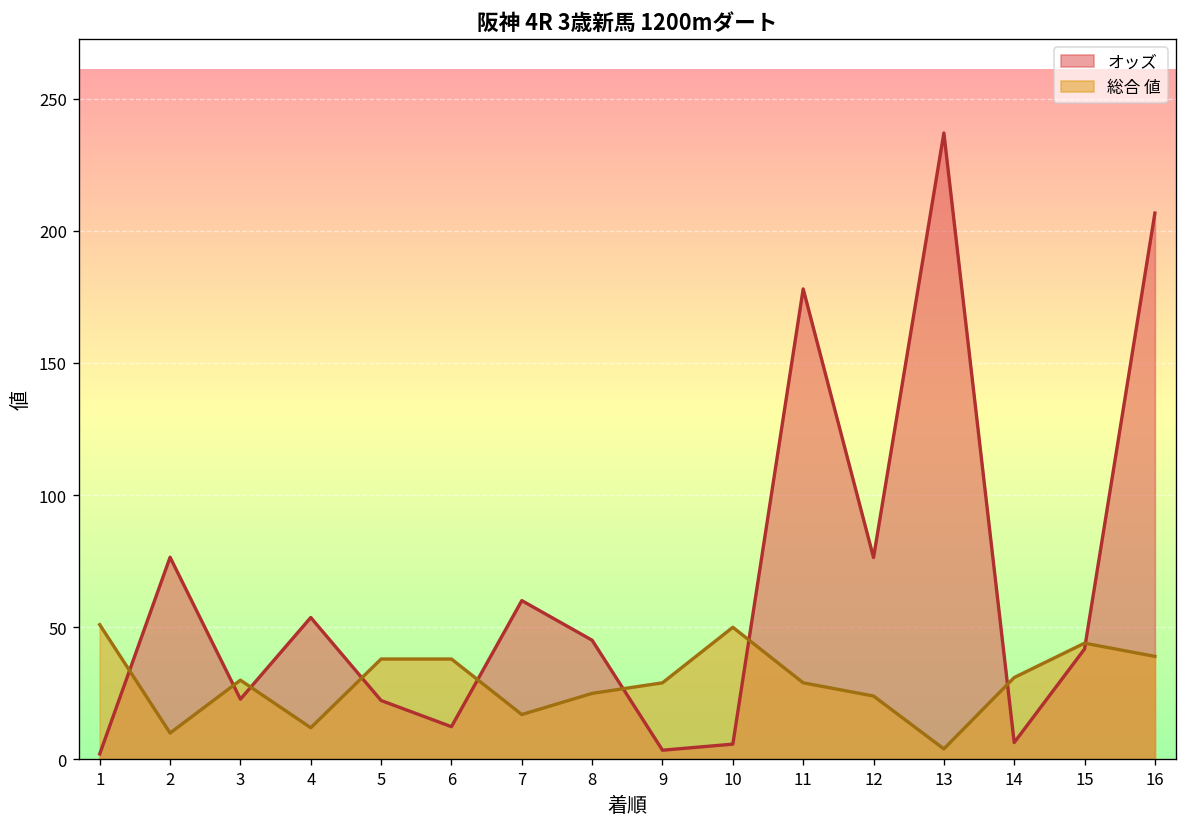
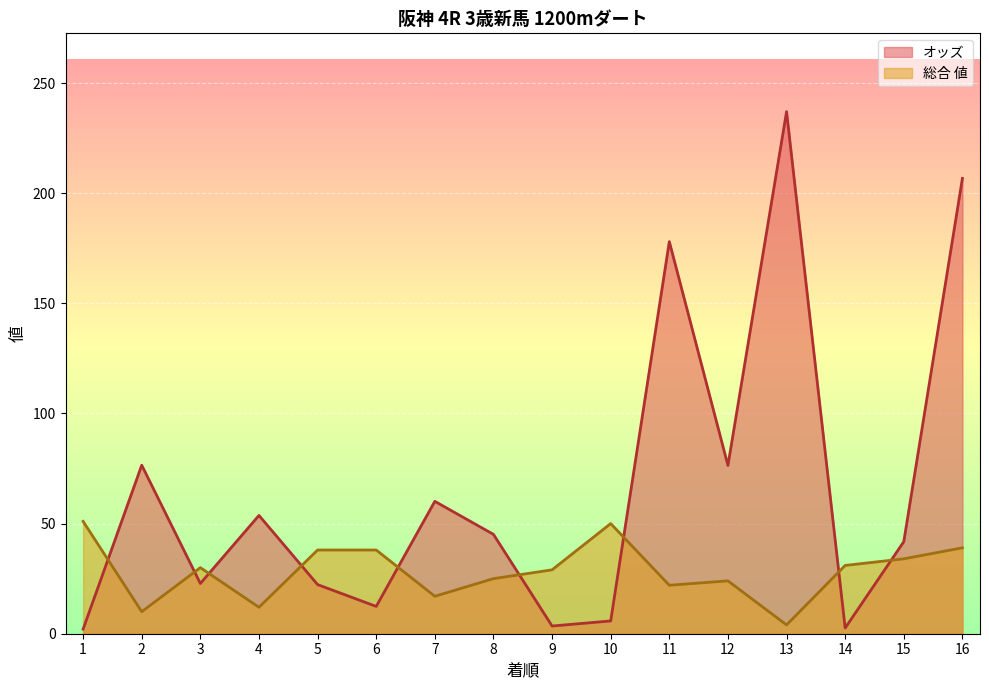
総合 値, 11: 29 -> 22
オッズ, 14: 6 -> 3
総合 値, 15: 44 -> 34
